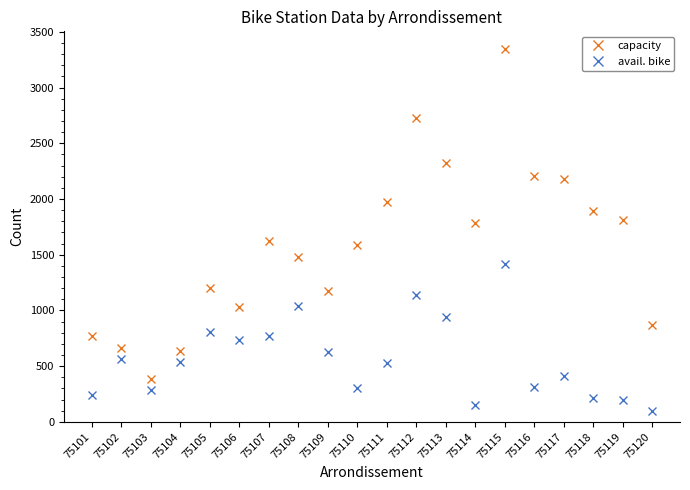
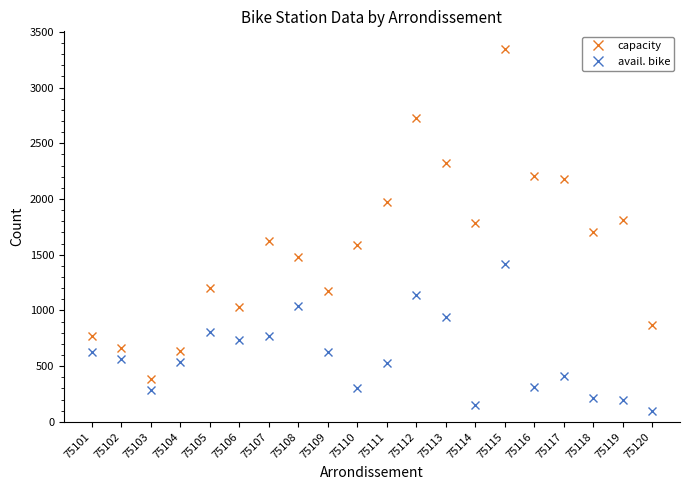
avail. bike, 75101: 250 -> 620
capacity, 75118: 1890 -> 1700
